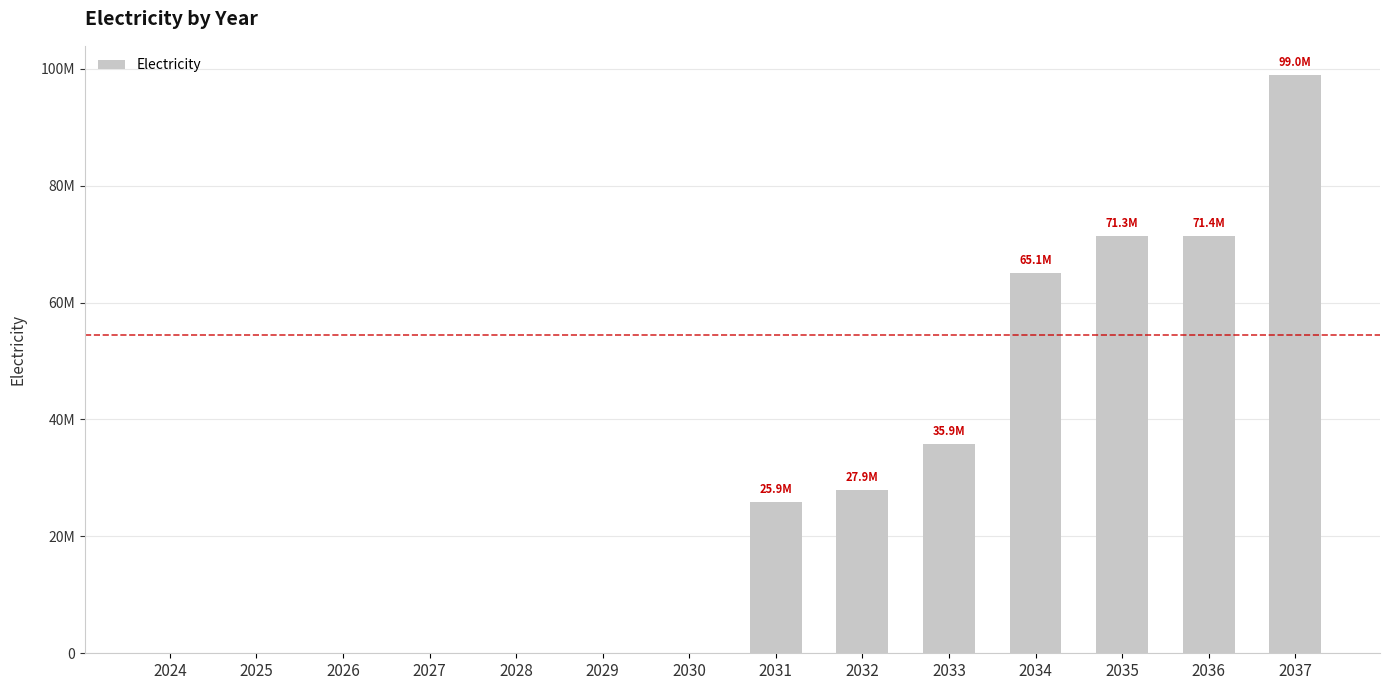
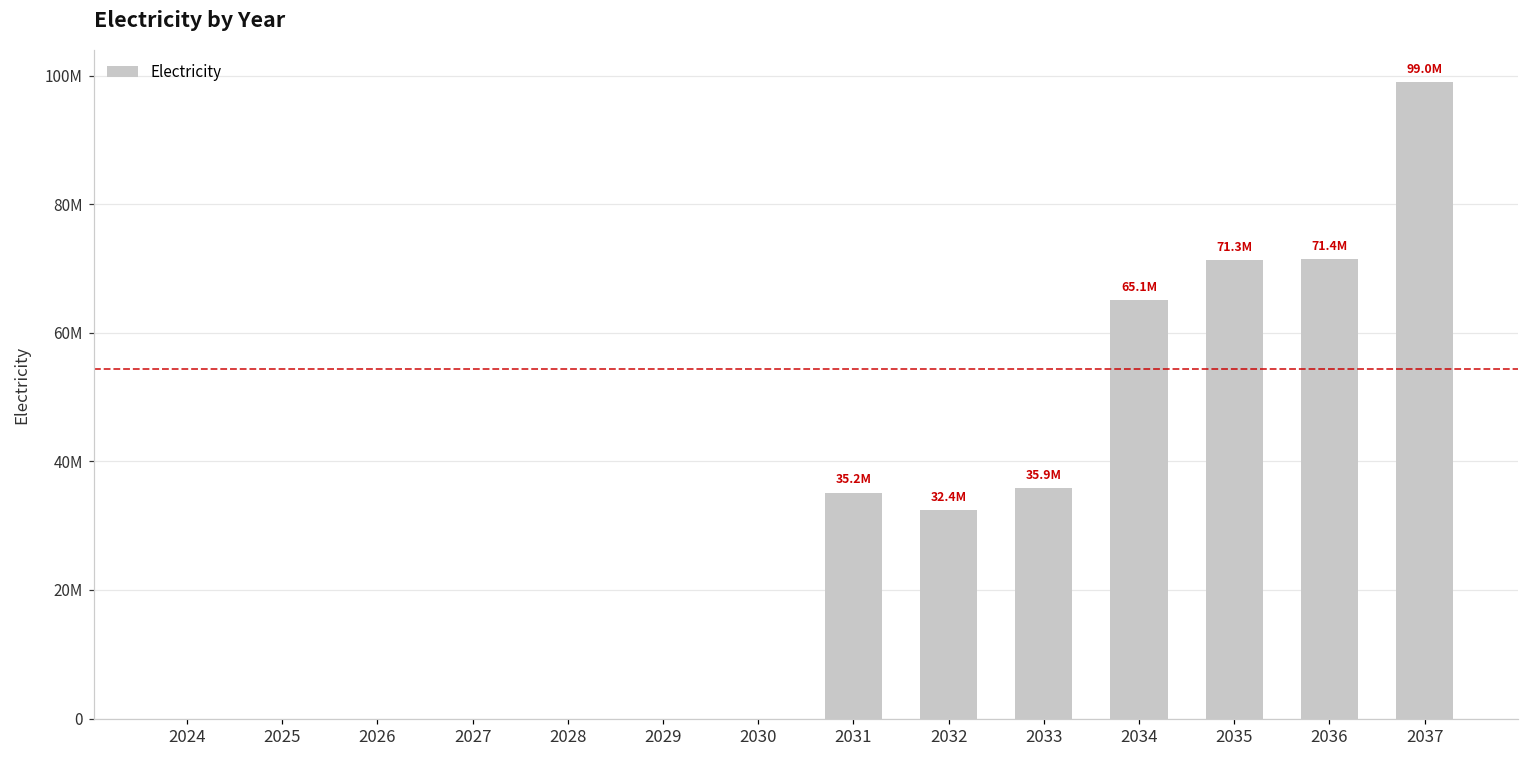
2031: 25.9M -> 35.2M
2032: 27.9M -> 32.4M
